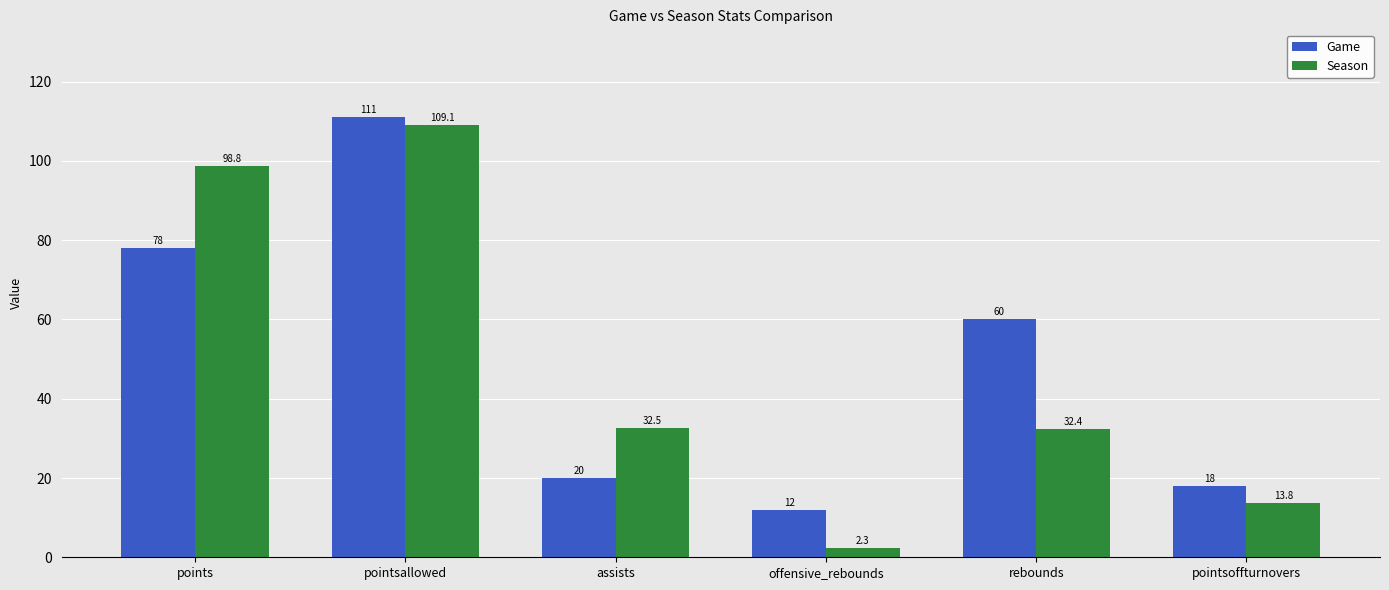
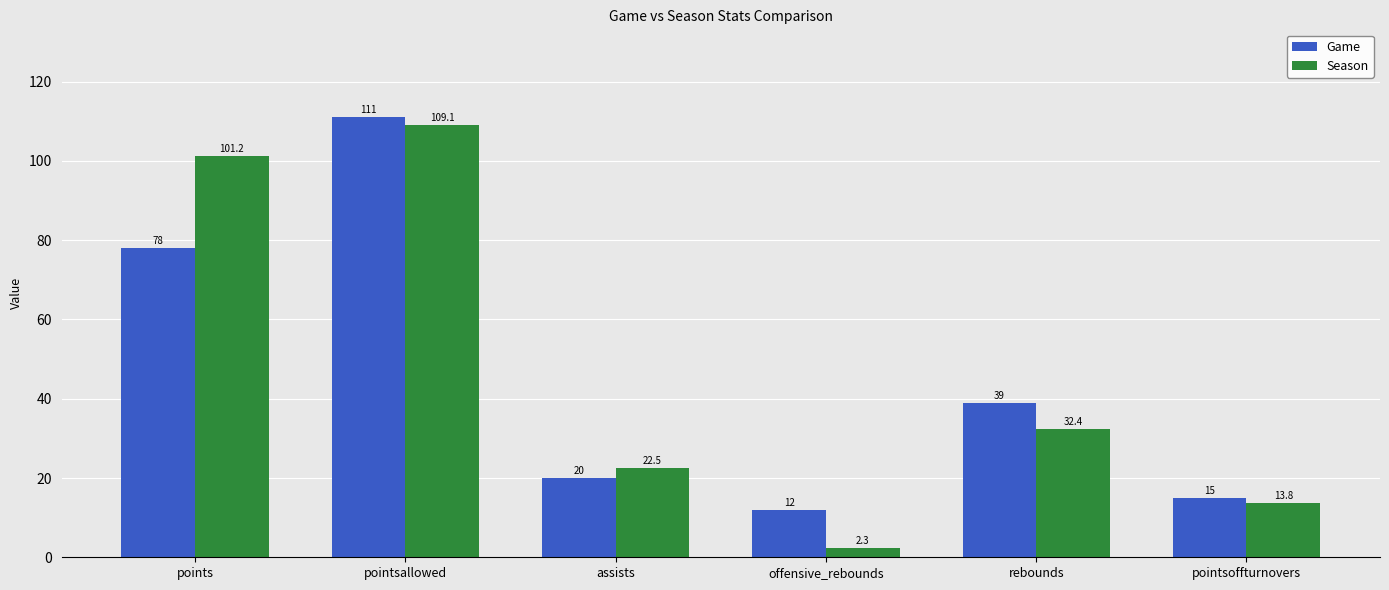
Season, points: 98.8 -> 101.2
Season, assists: 32.5 -> 22.5
Game, rebounds: 60 -> 39
Game, pointsoffturnovers: 18 -> 15
